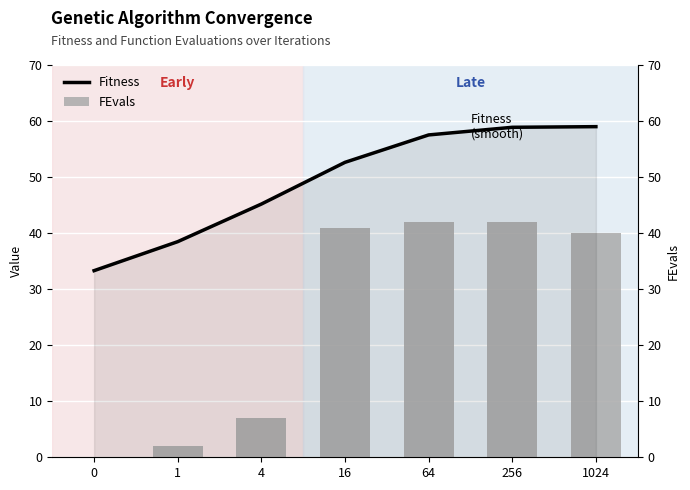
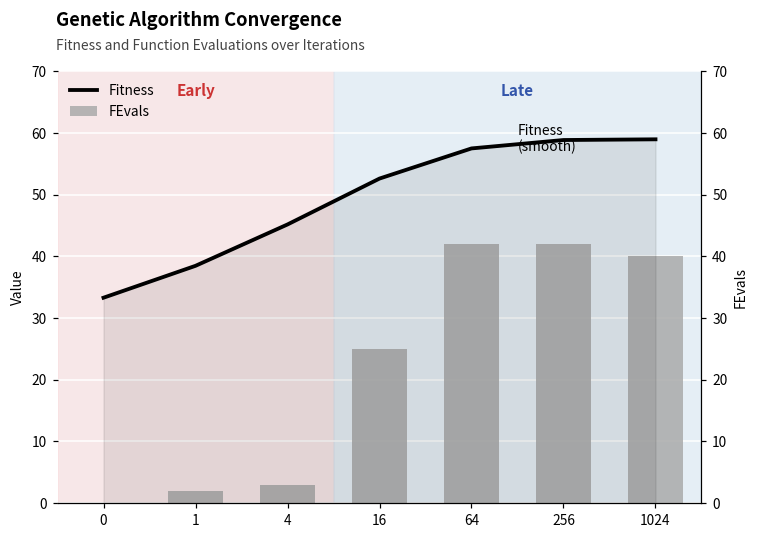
FEvals, 4: 7 -> 3
FEvals, 16: 41 -> 25
